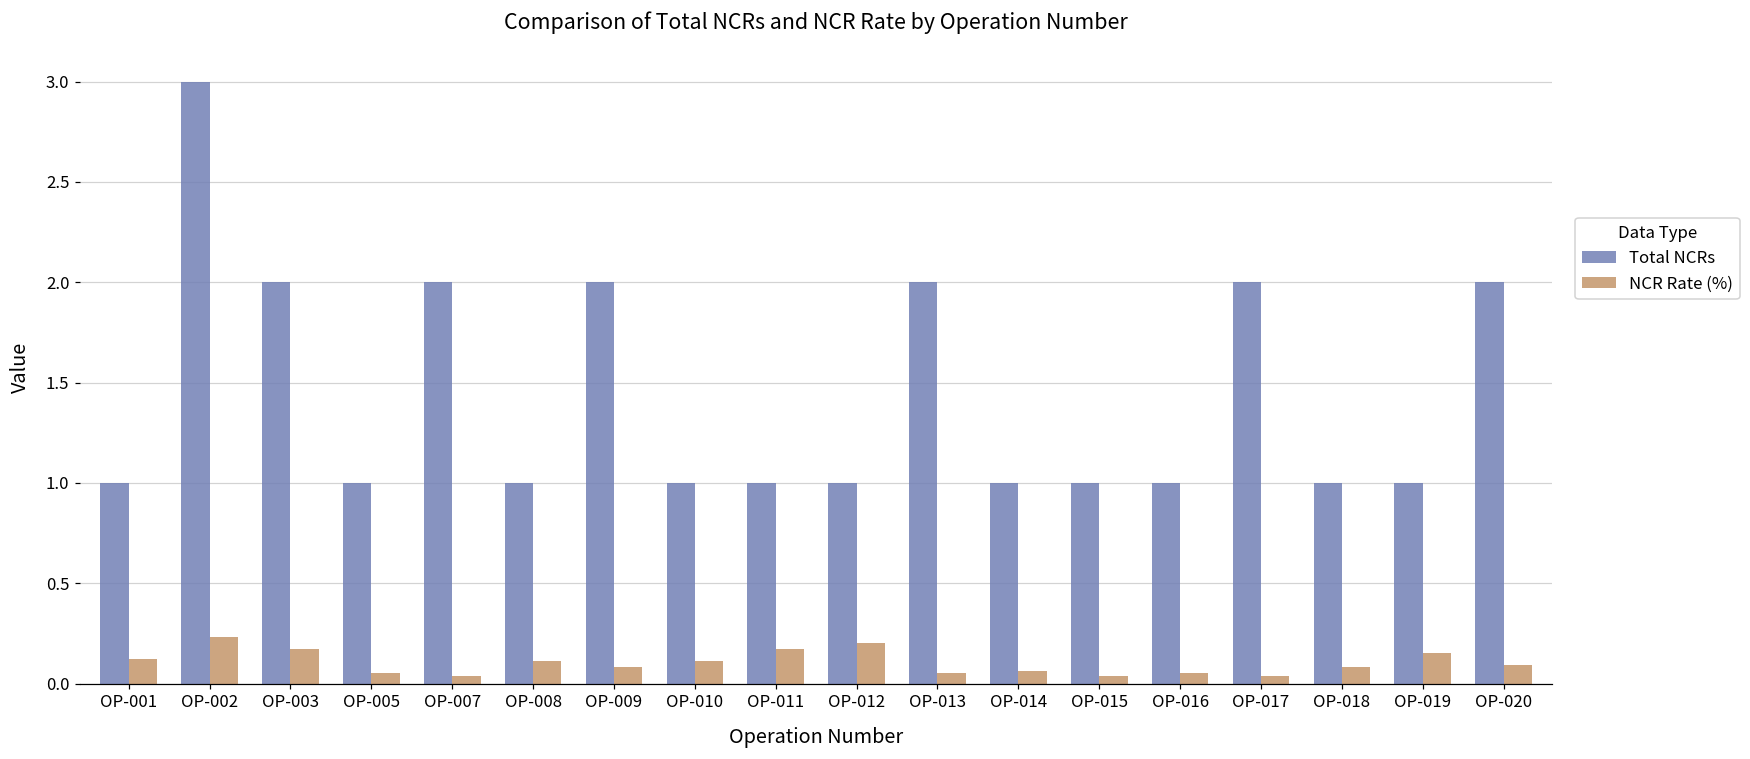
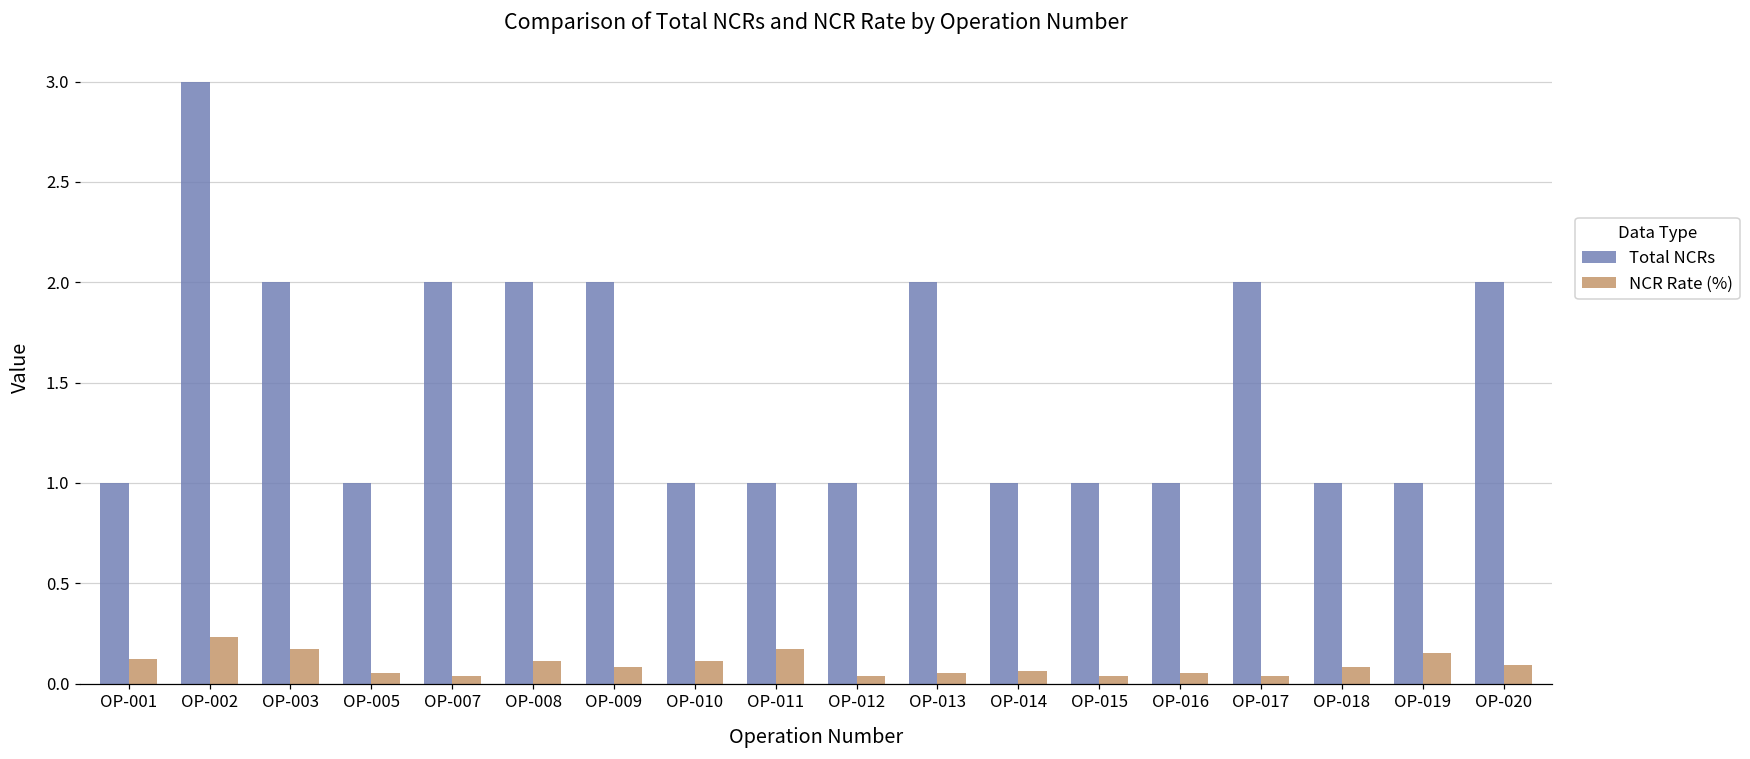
Total NCRs, OP-008: 1 -> 2
NCR Rate (%), OP-012: 0.20 -> 0.04
